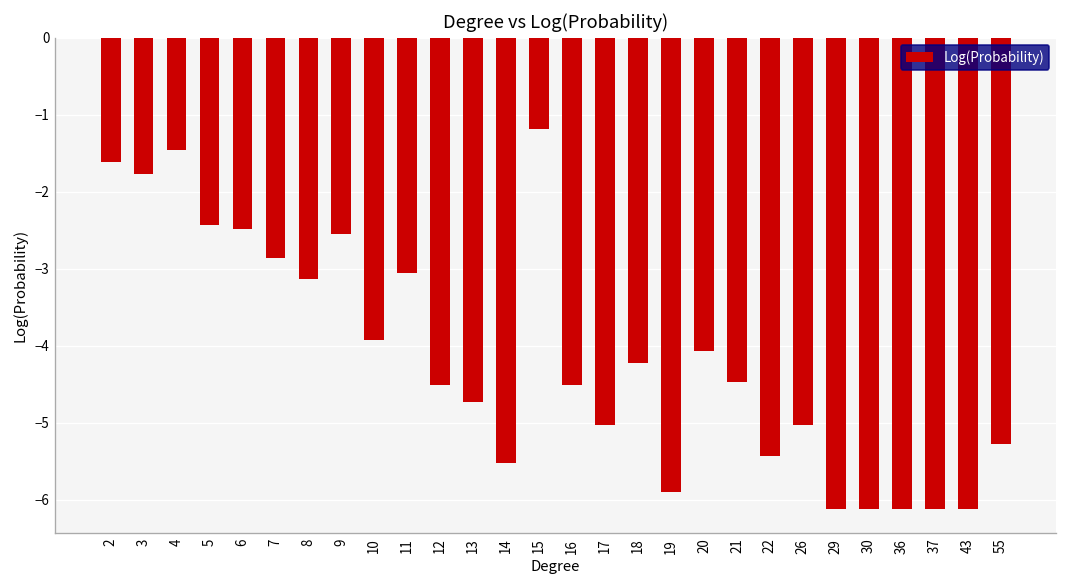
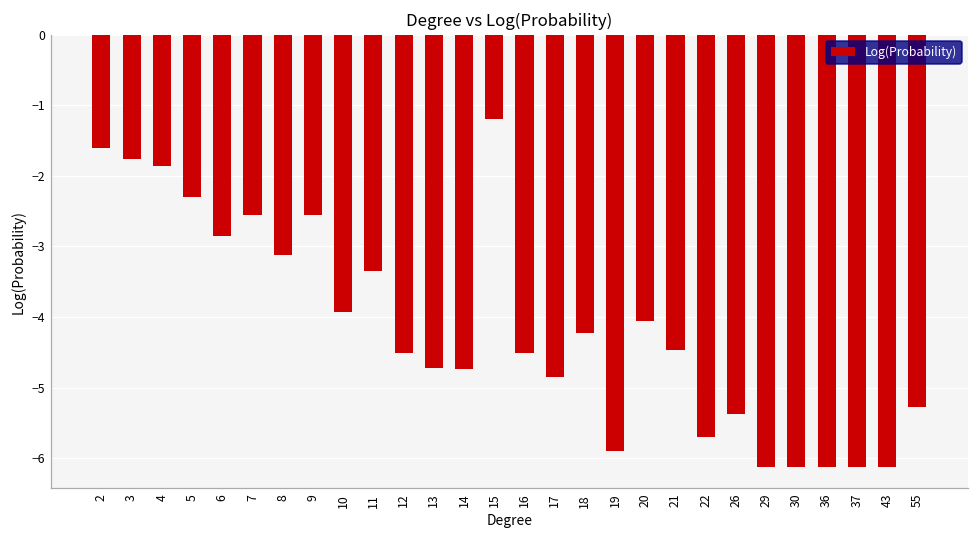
4: -1.5 -> -1.9
5: -2.4 -> -2.3
6: -2.5 -> -2.9
7: -2.9 -> -2.5
11: -3.1 -> -3.3
14: -5.5 -> -4.7
17: -5.0 -> -4.9
22: -5.4 -> -5.7
26: -5.0 -> -5.4
